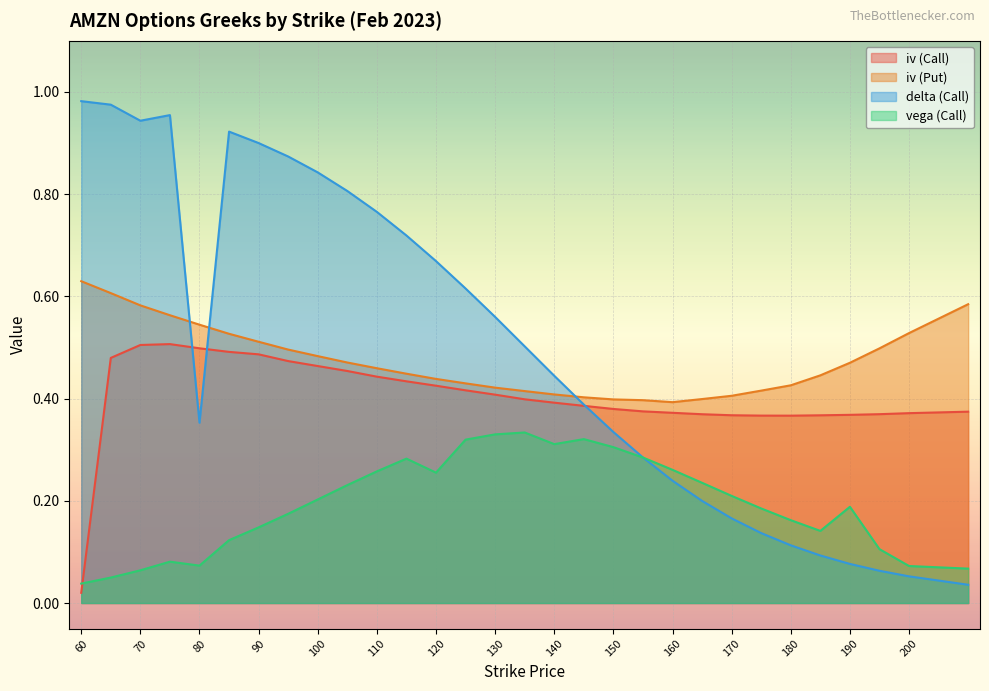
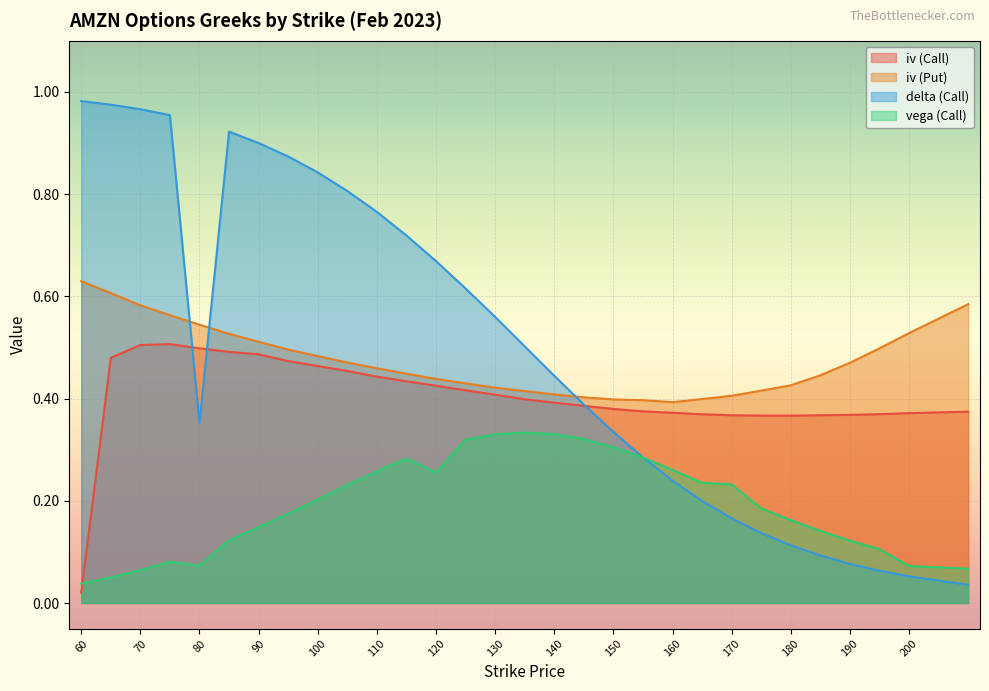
delta (Call), 70: 0.94 -> 0.97
vega (Call), 140: 0.31 -> 0.33
vega (Call), 170: 0.21 -> 0.23
vega (Call), 190: 0.19 -> 0.12
